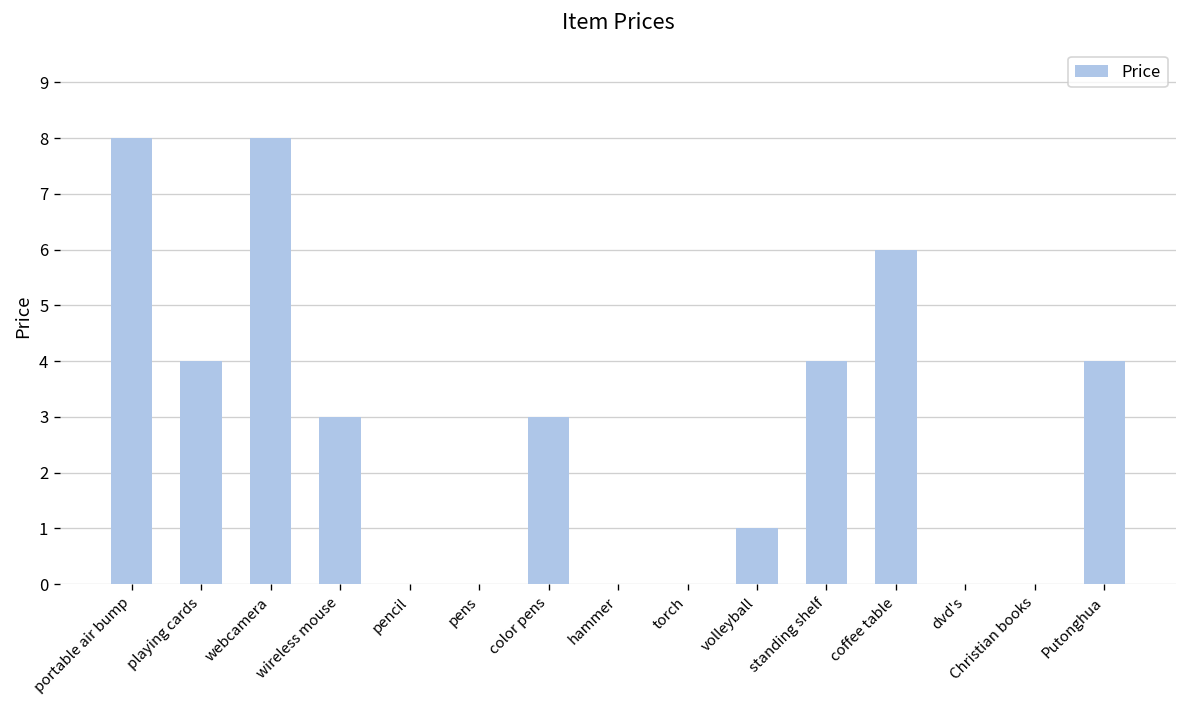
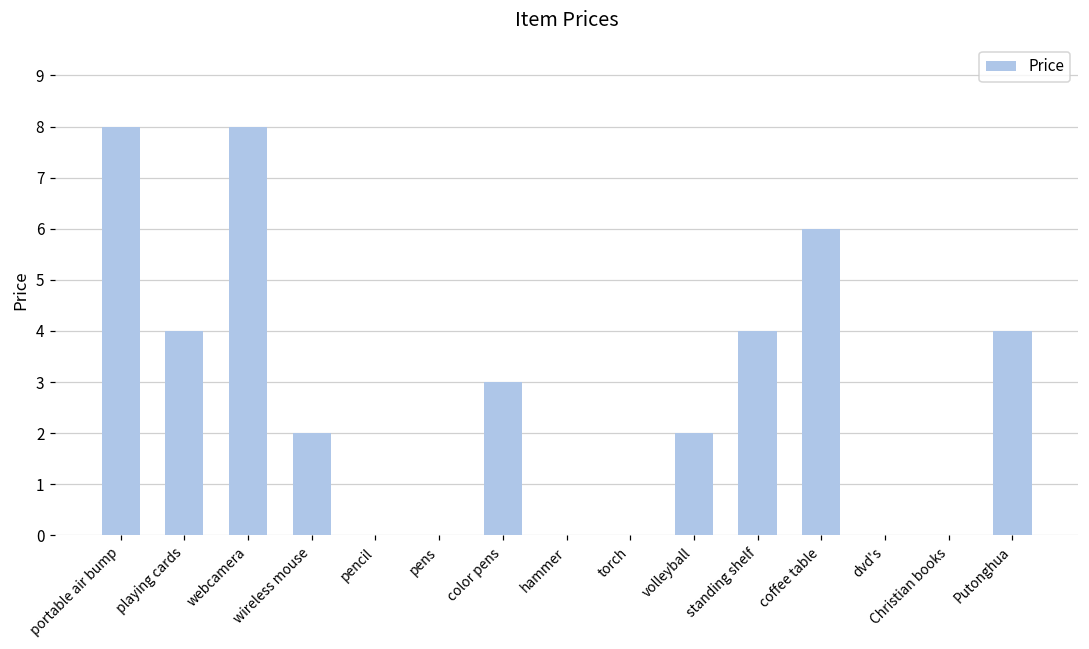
wireless mouse: 3 -> 2
volleyball: 1 -> 2
